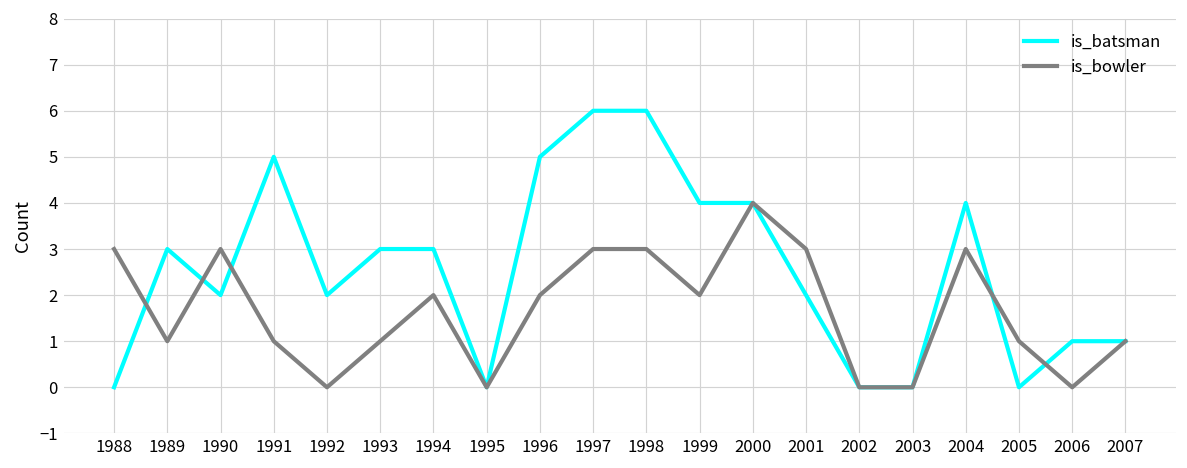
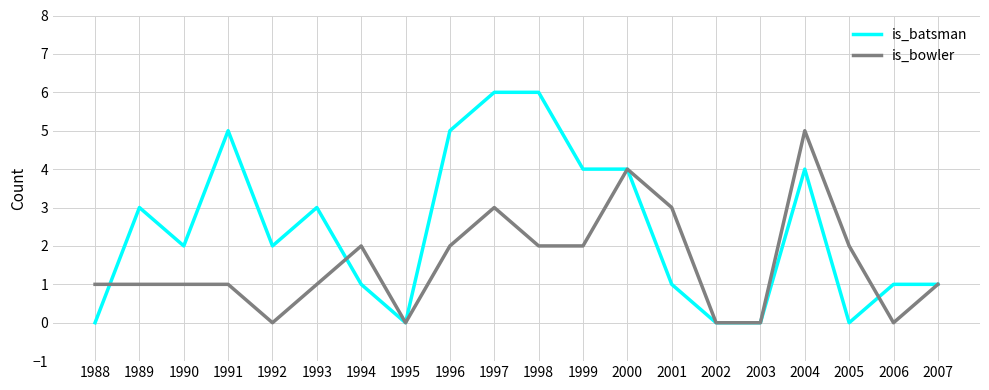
is_bowler, 1988: 3 -> 1
is_bowler, 1990: 3 -> 1
is_batsman, 1994: 3 -> 1
is_bowler, 1998: 3 -> 2
is_batsman, 2001: 2 -> 1
is_bowler, 2004: 3 -> 5
is_bowler, 2005: 1 -> 2
